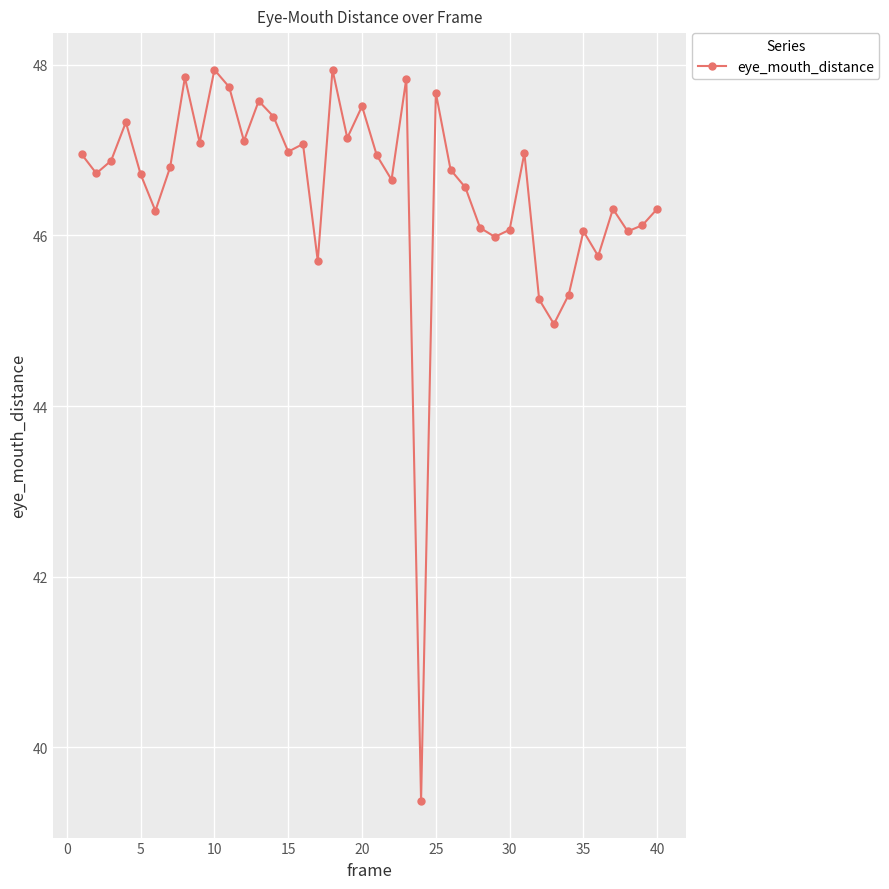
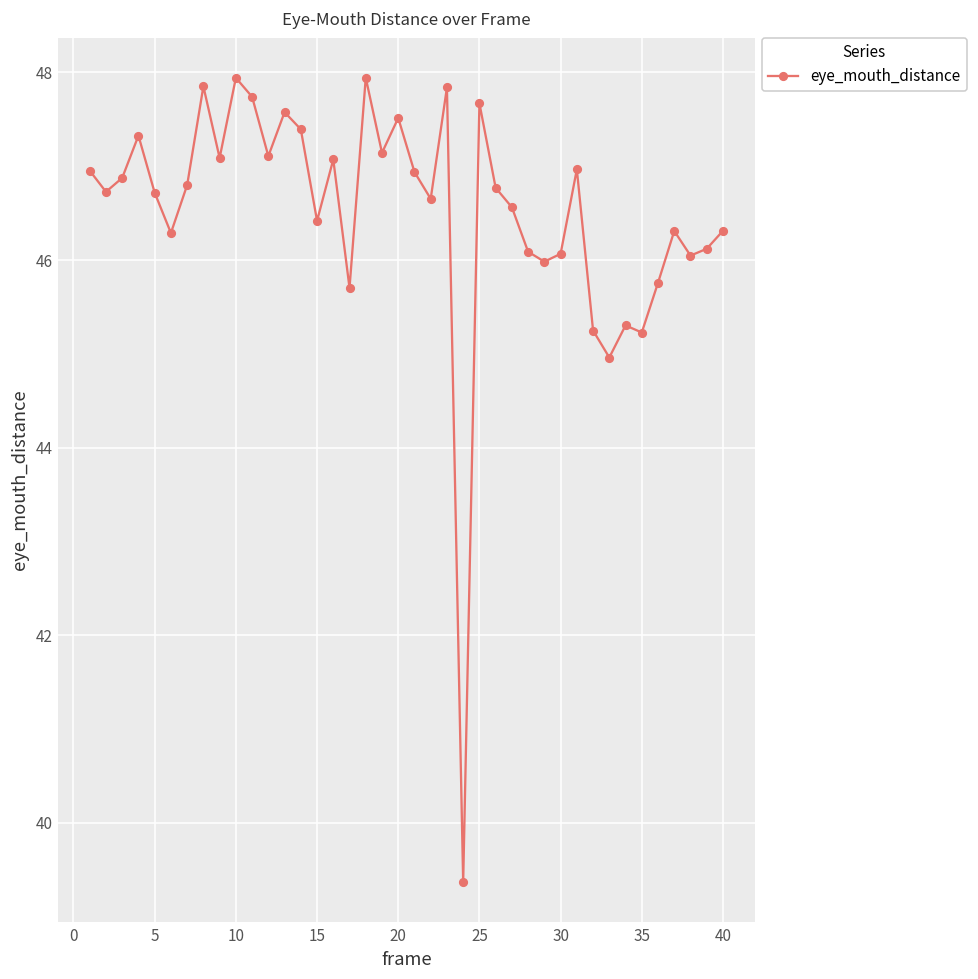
15: 47.0 -> 46.4
35: 46.0 -> 45.2
